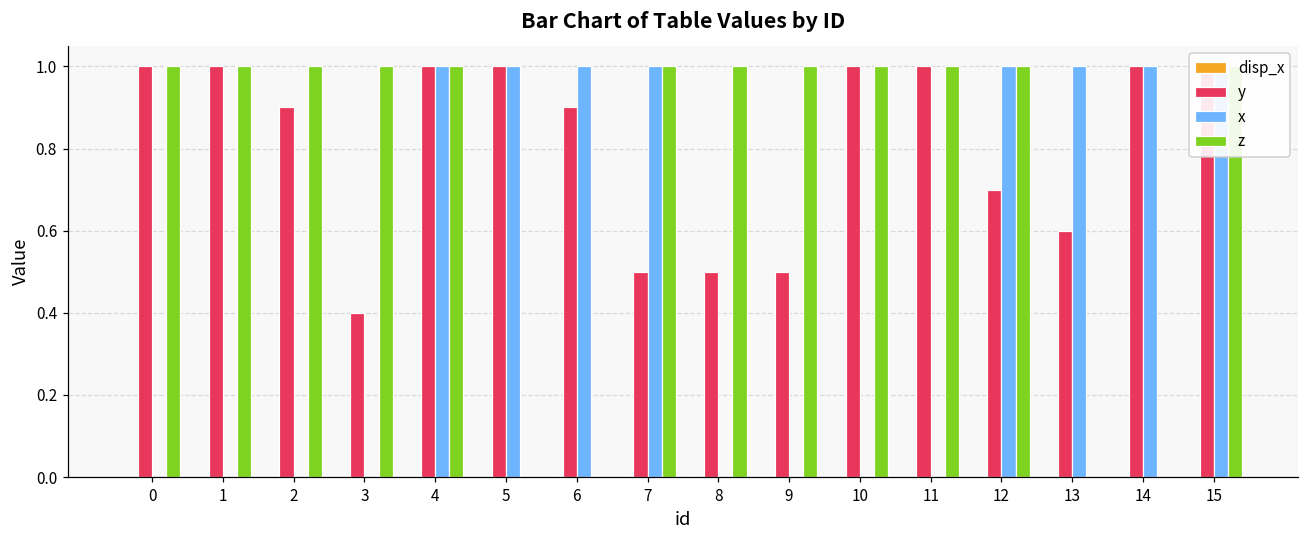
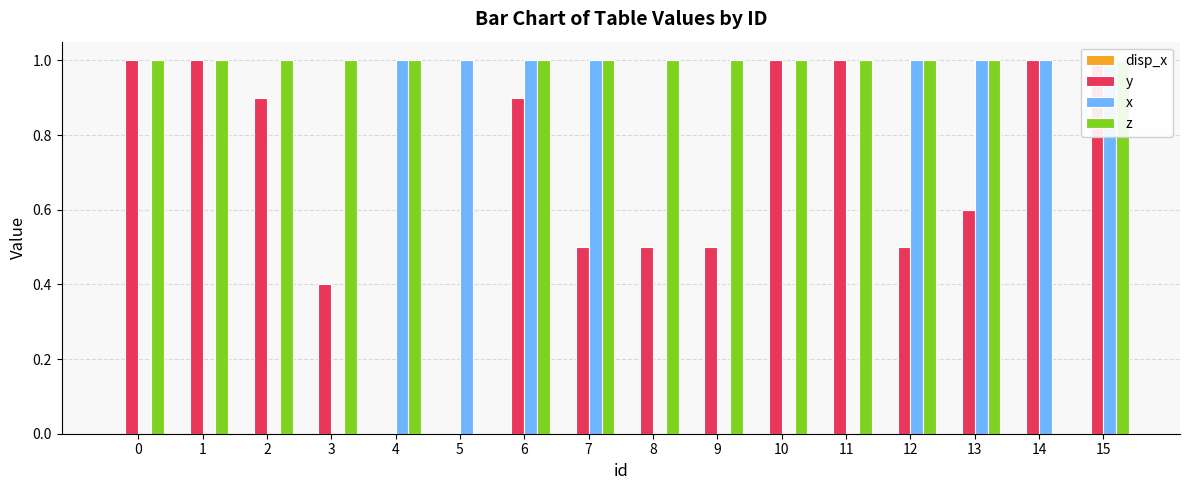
y, 4: 1 -> 0
y, 5: 1 -> 0
z, 6: 0 -> 1
y, 12: 0.7 -> 0.5
z, 13: 0 -> 1
